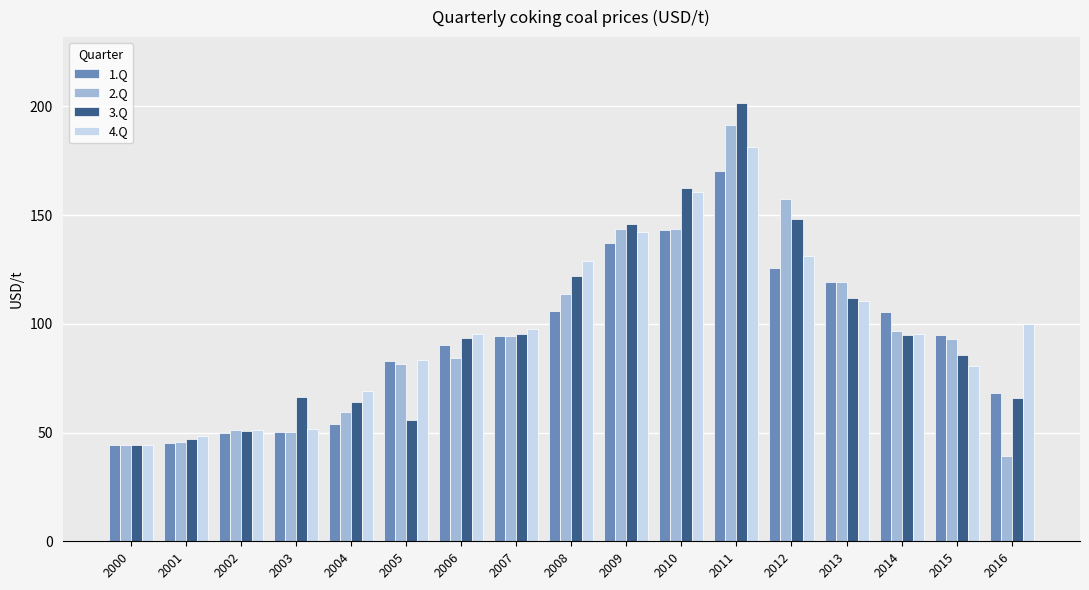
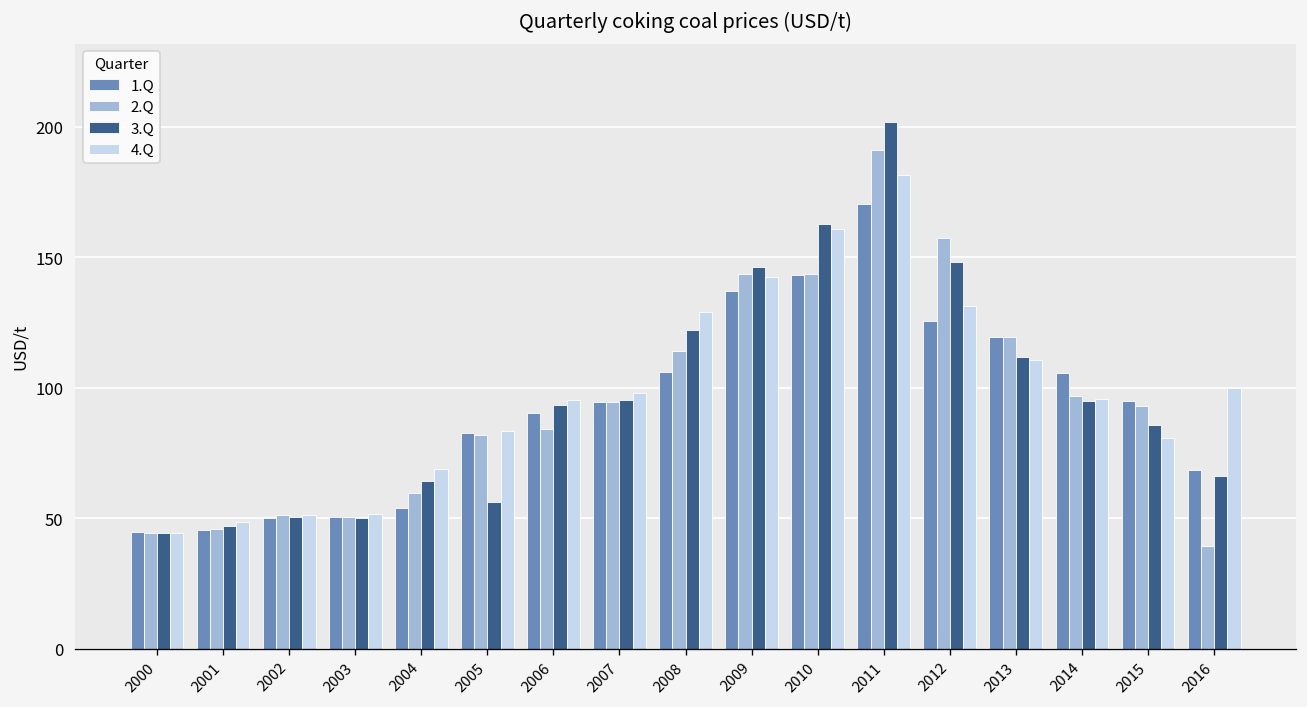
3.Q, 2003: 67 -> 50
